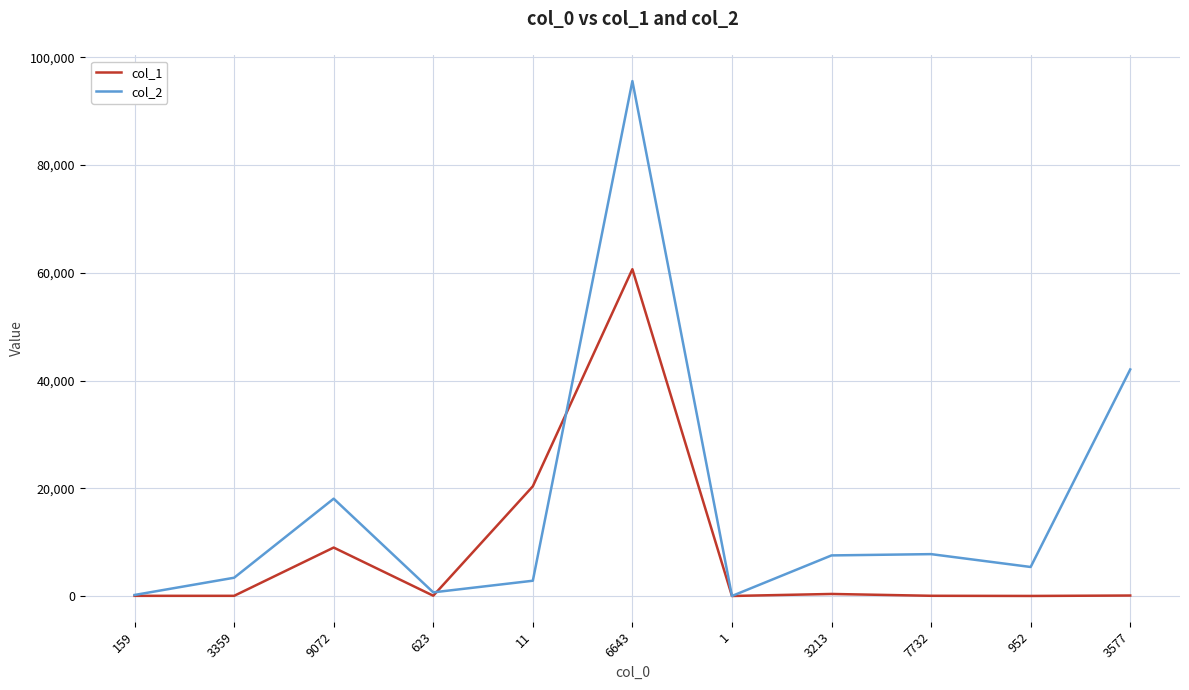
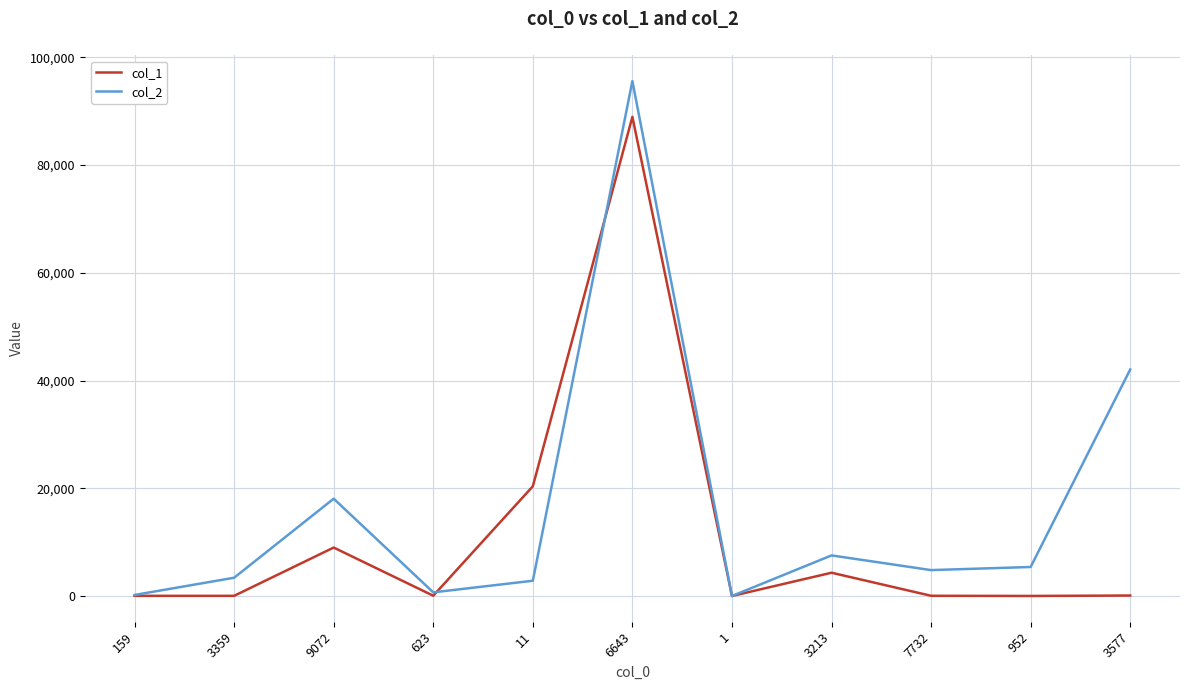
col_1, 6643: 61,000 -> 89,000
col_1, 3213: 0 -> 4,000
col_2, 7732: 8,000 -> 5,000
